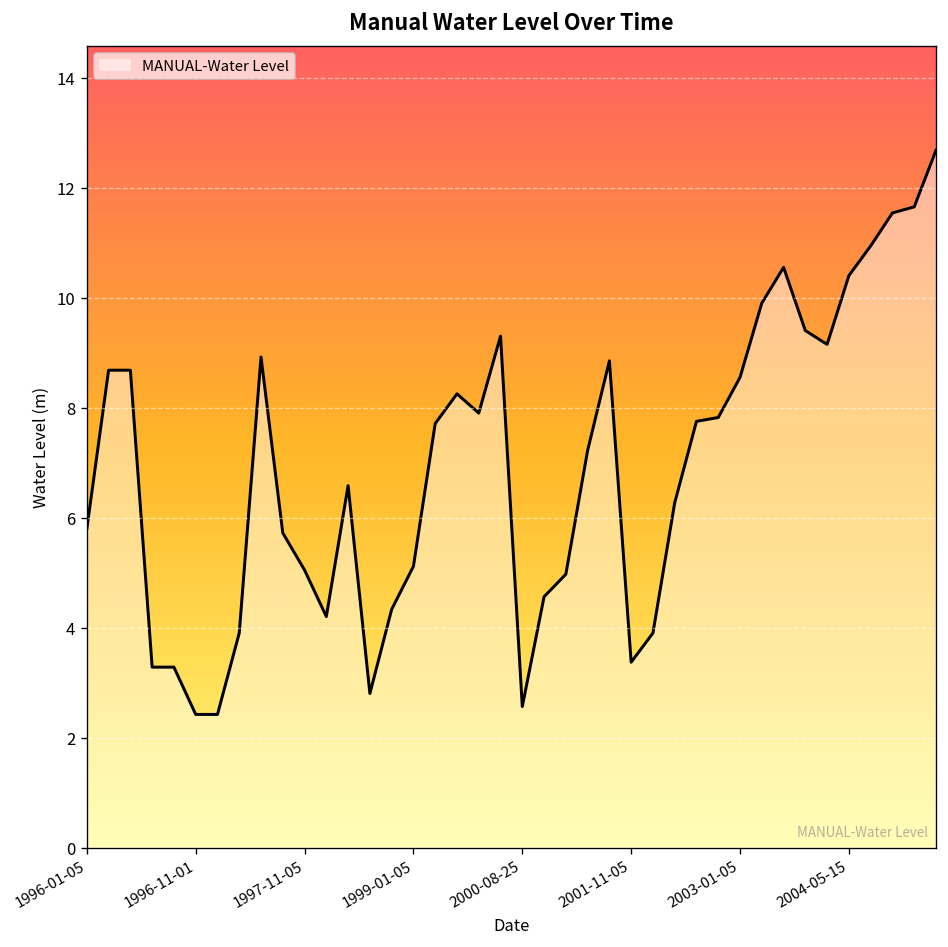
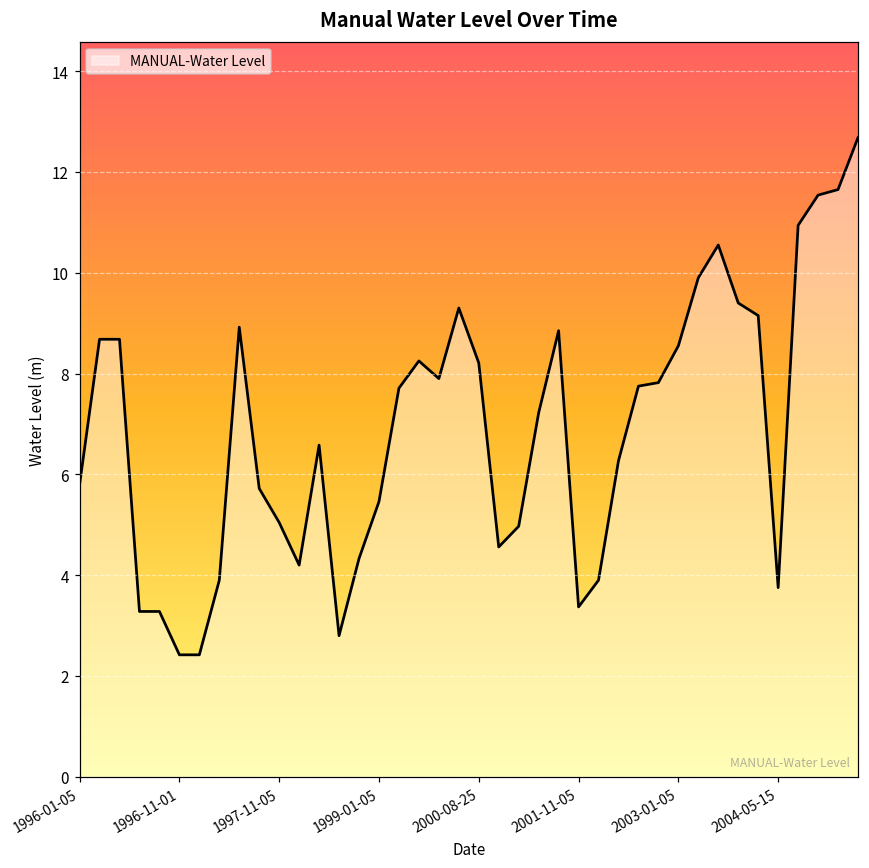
1999-01-05: 5.1 -> 5.5
2000-08-25: 2.6 -> 8.2
2004-05-15: 10.4 -> 3.8
